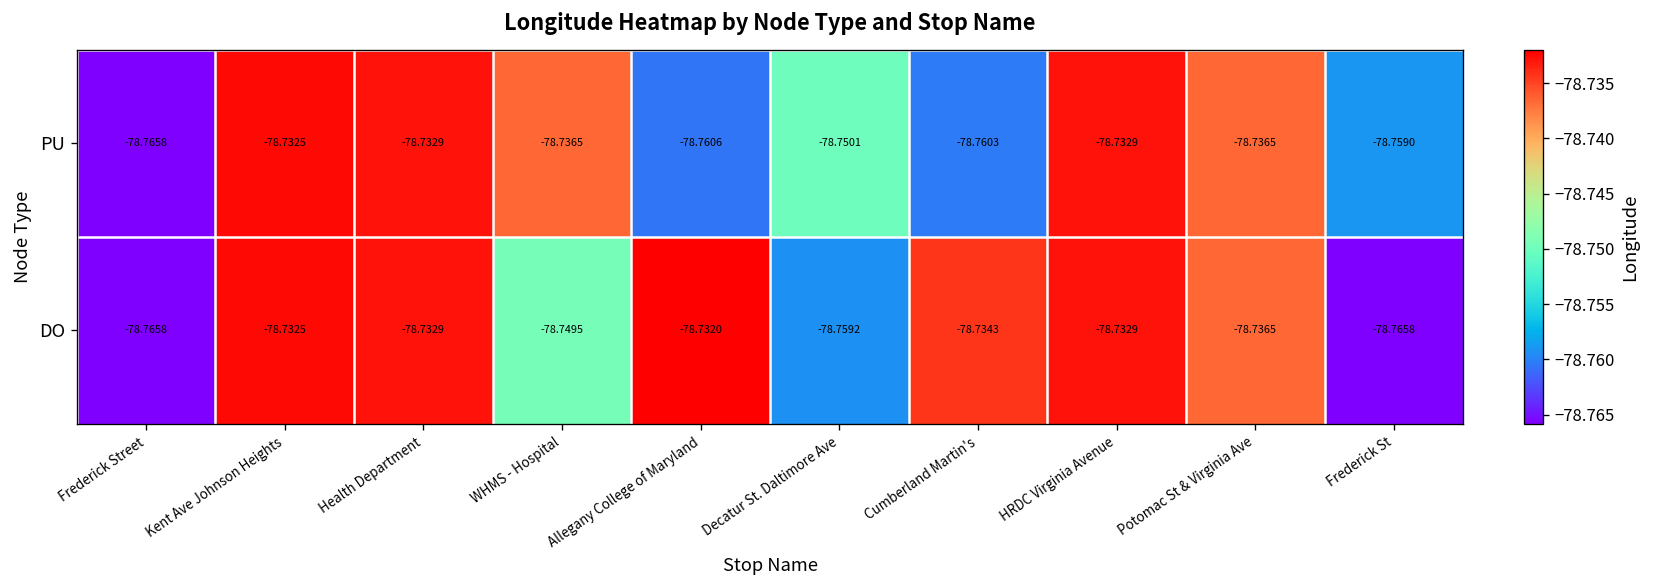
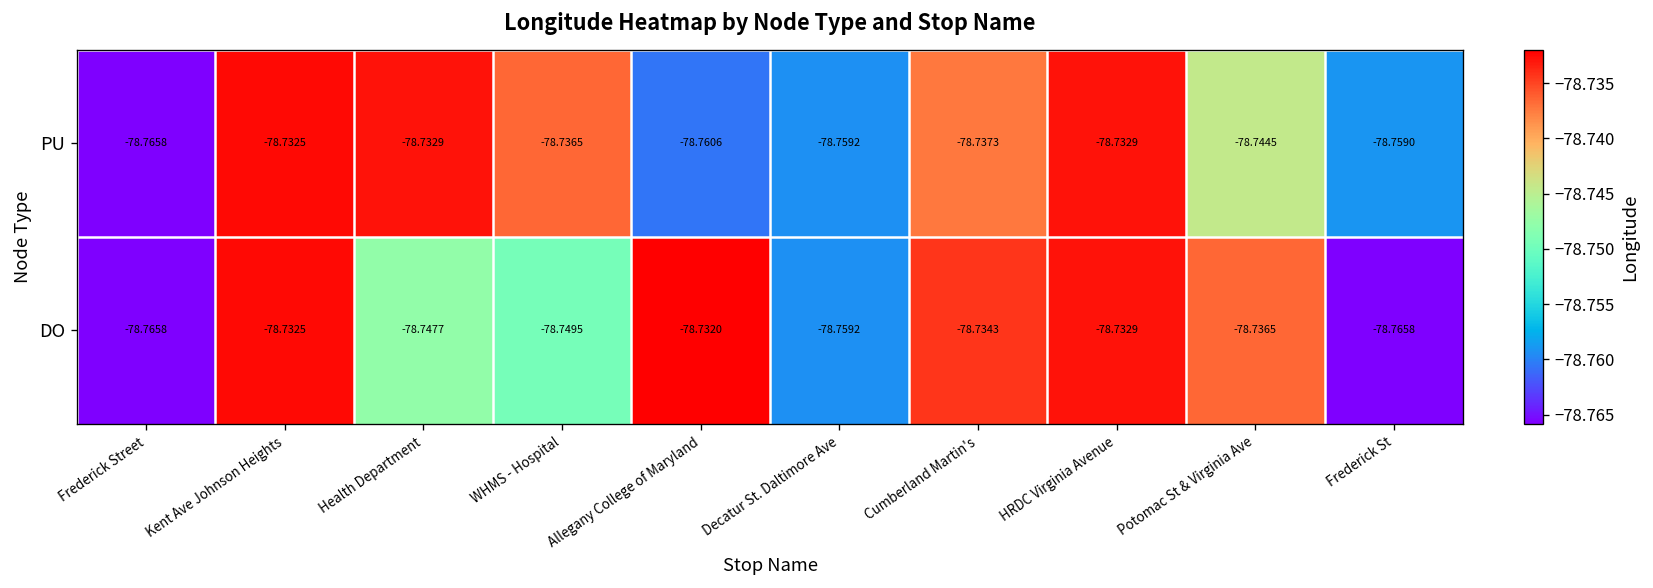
PU, Decatur St. Daltimore Ave: -78.7501 -> -78.7592
PU, Cumberland Martin's: -78.7603 -> -78.7373
PU, Potomac St & Virginia Ave: -78.7365 -> -78.7445
DO, Health Department: -78.7329 -> -78.7477
